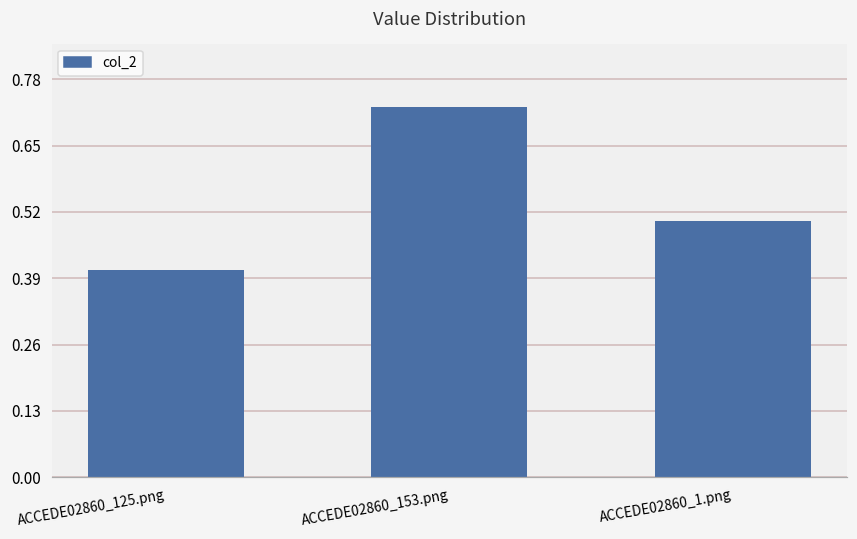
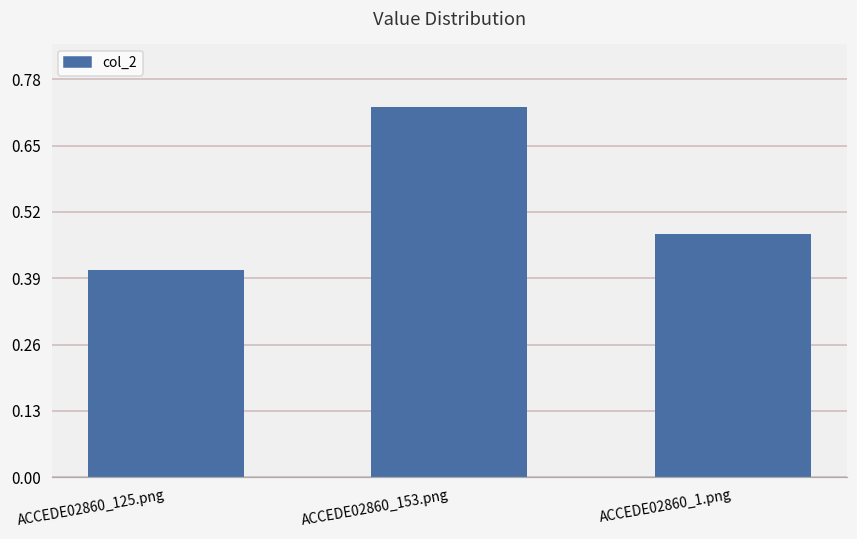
ACCEDE02860_1.png: 0.50 -> 0.48
